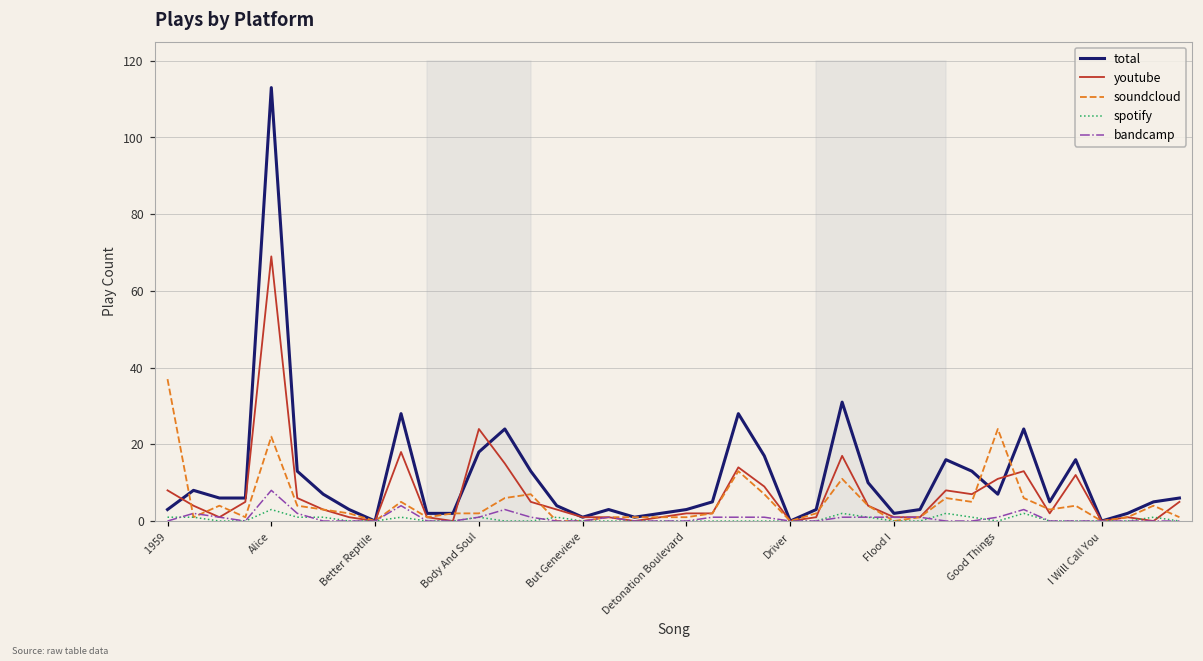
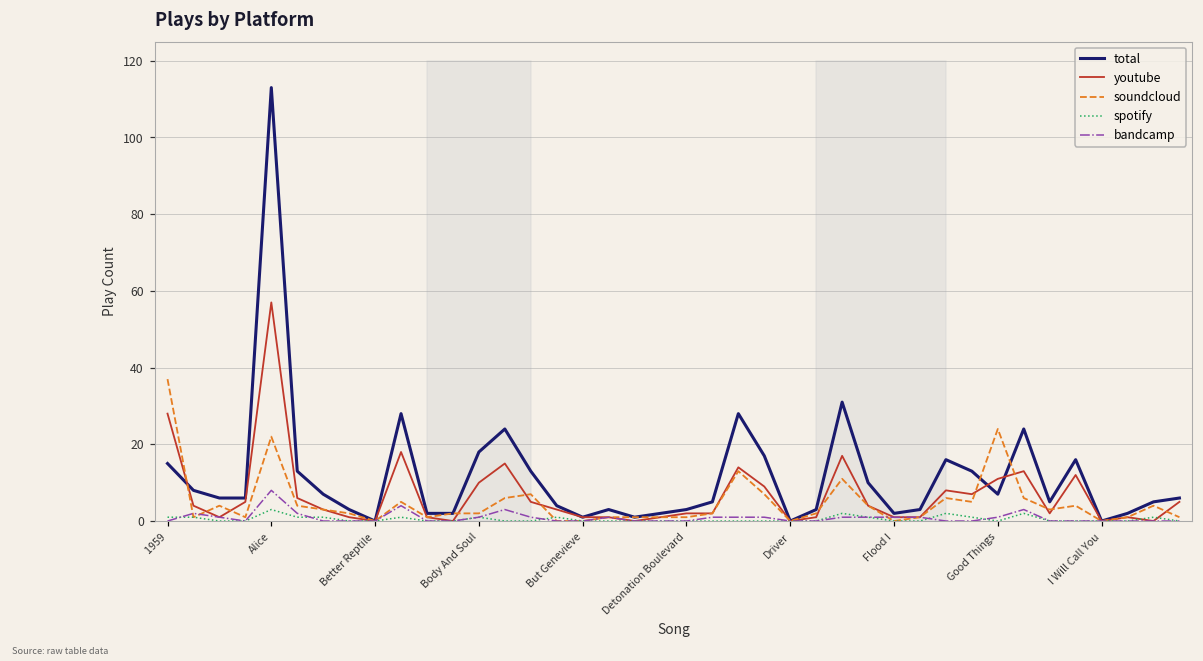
total, 1959: 3 -> 15
youtube, 1959: 8 -> 28
youtube, Alice: 69 -> 57
youtube, Body And Soul: 24 -> 10
